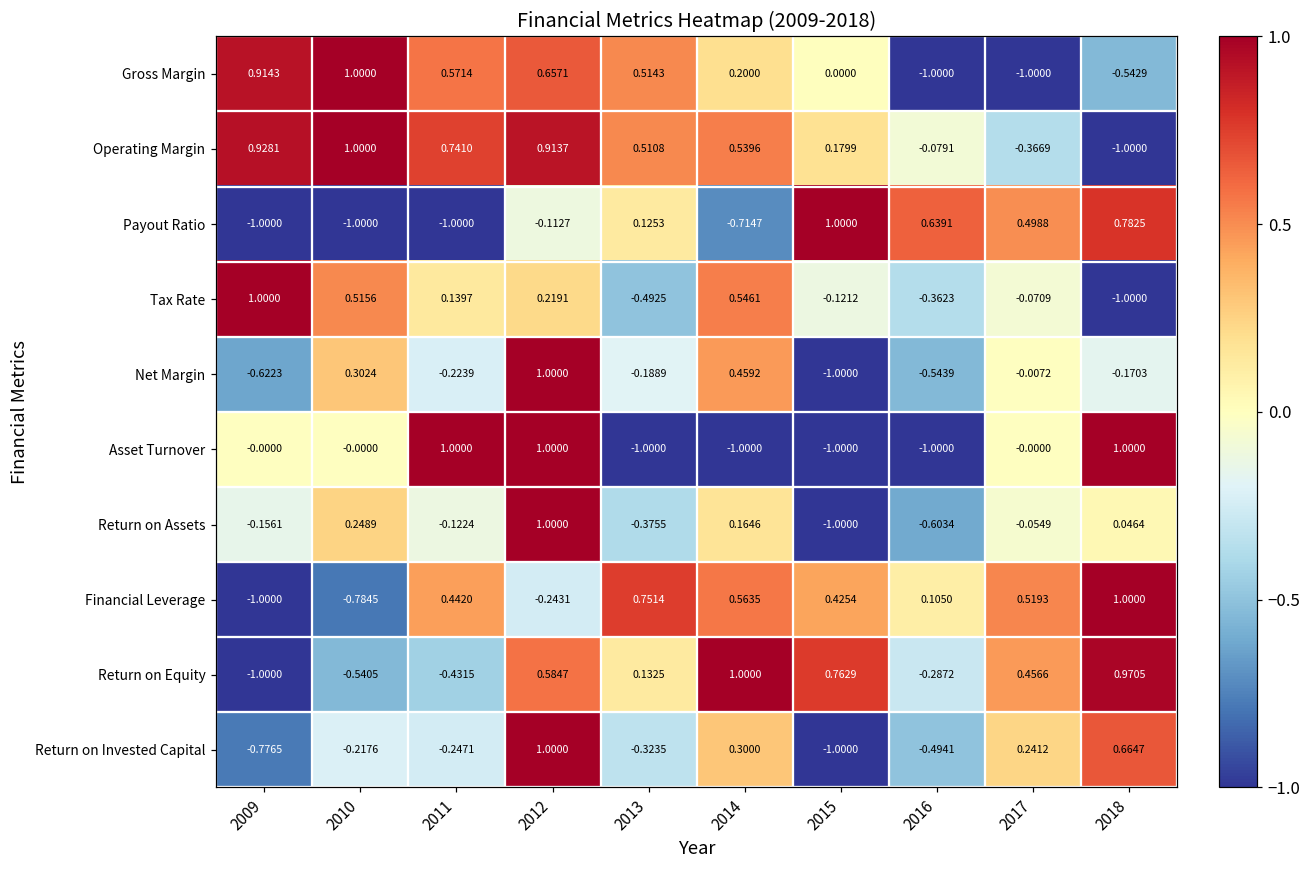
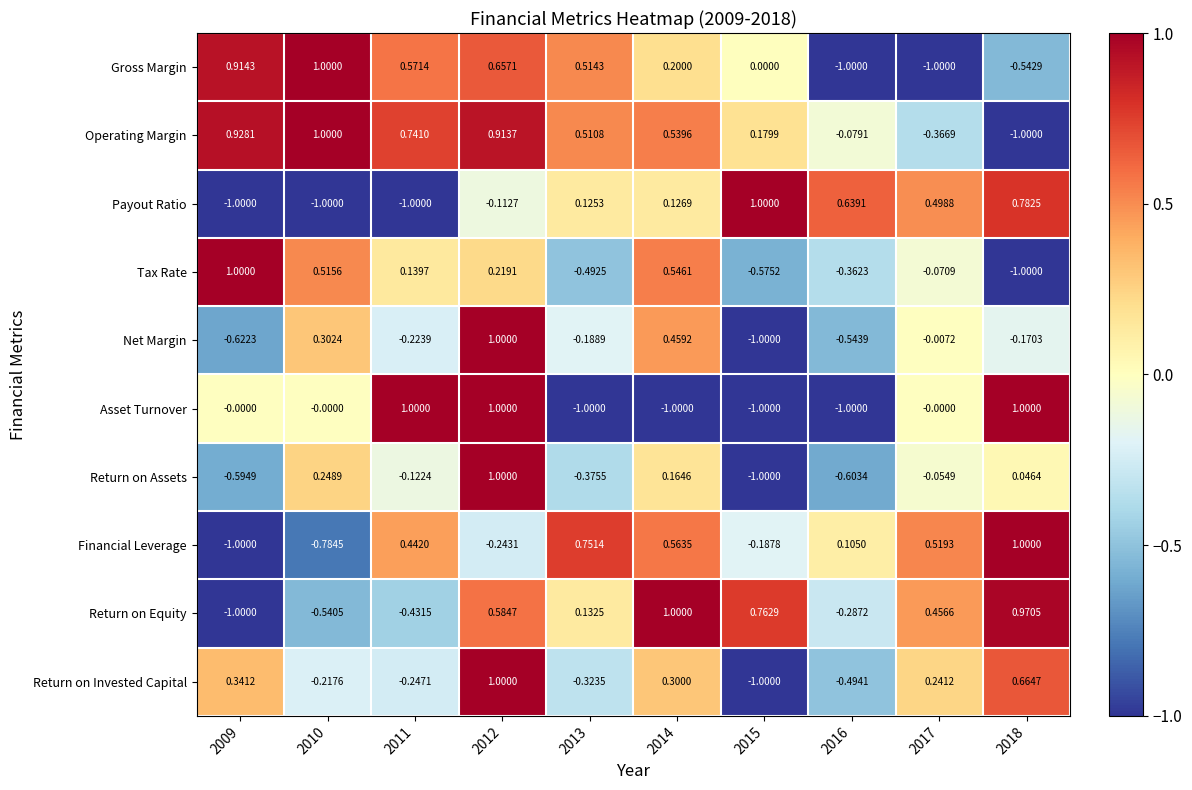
Payout Ratio, 2014: -0.7147 -> 0.1269
Tax Rate, 2015: -0.1212 -> -0.5752
Return on Assets, 2009: -0.1561 -> -0.5949
Financial Leverage, 2015: 0.4254 -> -0.1878
Return on Invested Capital, 2009: -0.7765 -> 0.3412
